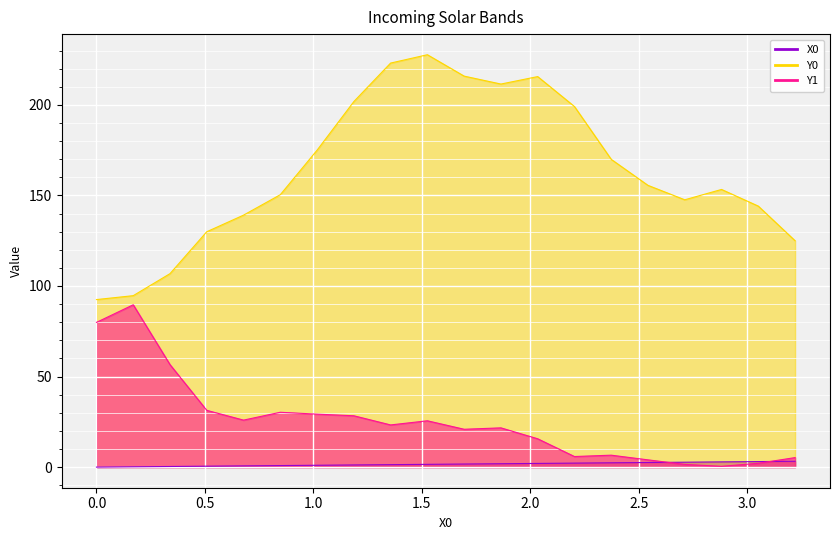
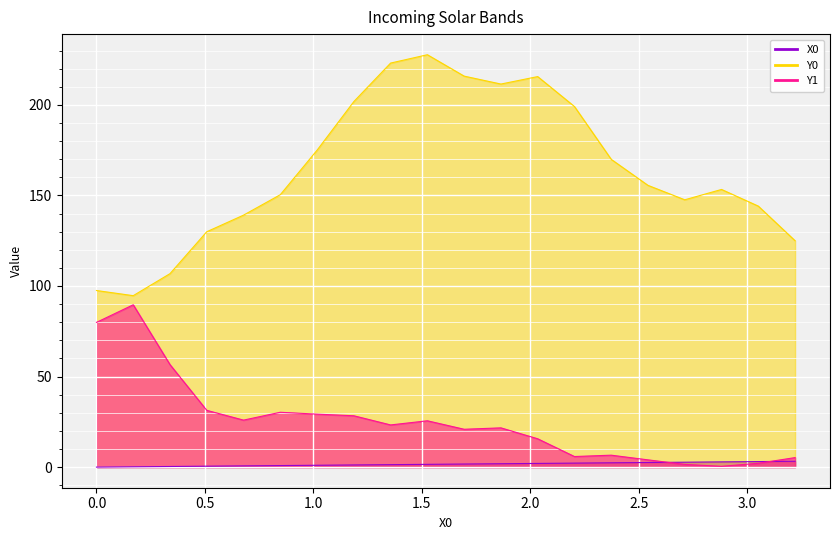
Y0, 0.0: 93 -> 98
